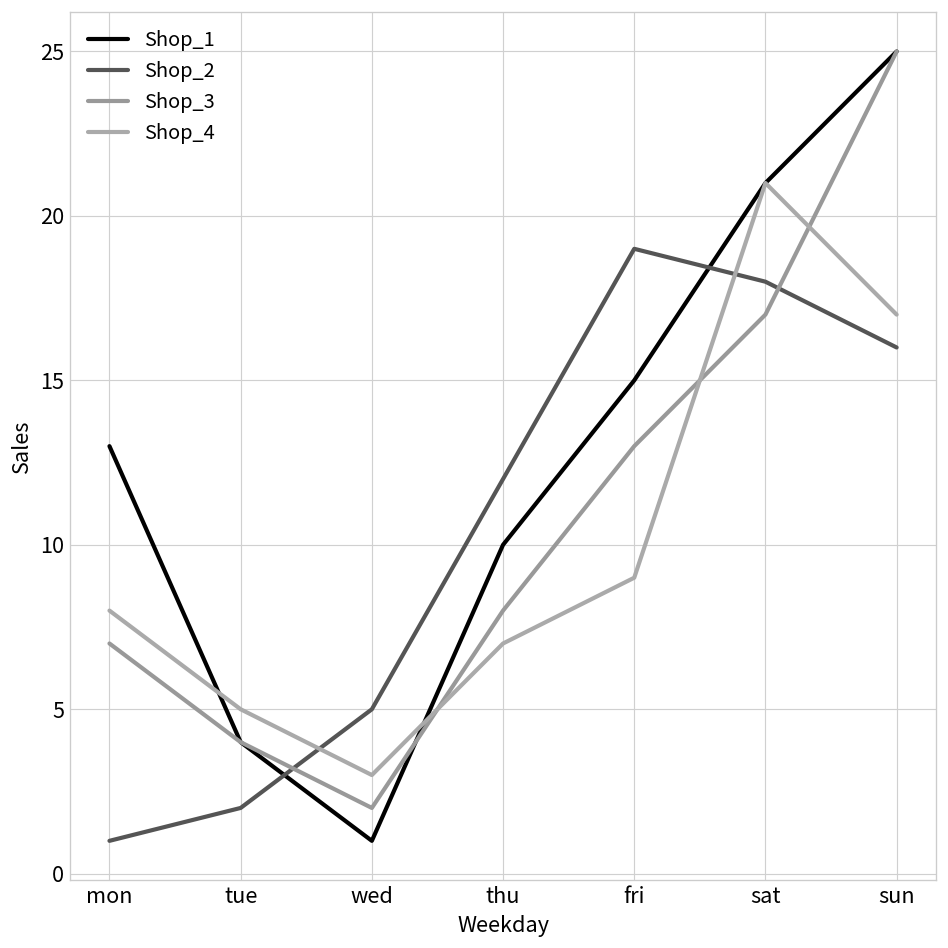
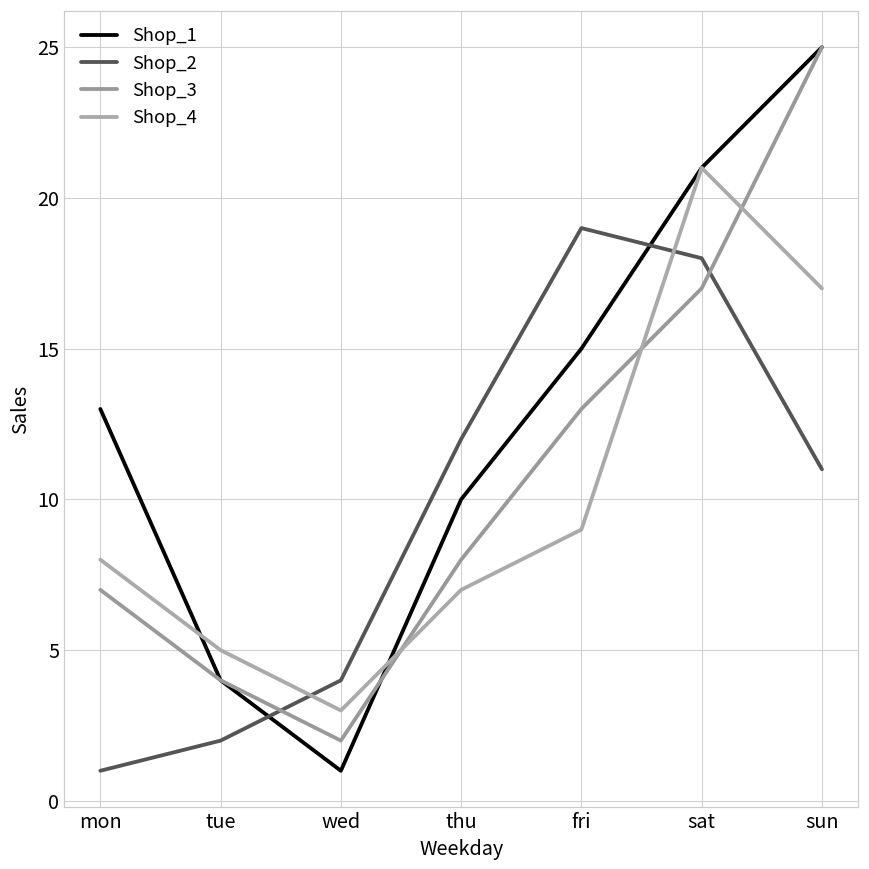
Shop_2, wed: 5 -> 4
Shop_2, sun: 16 -> 11
